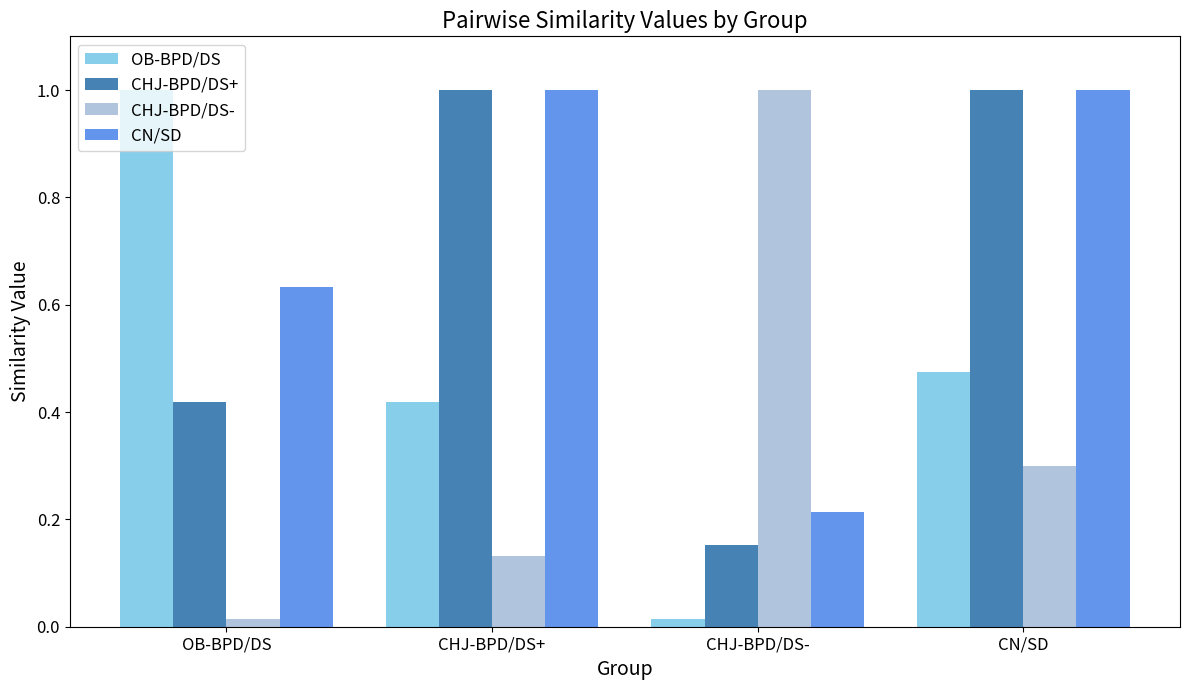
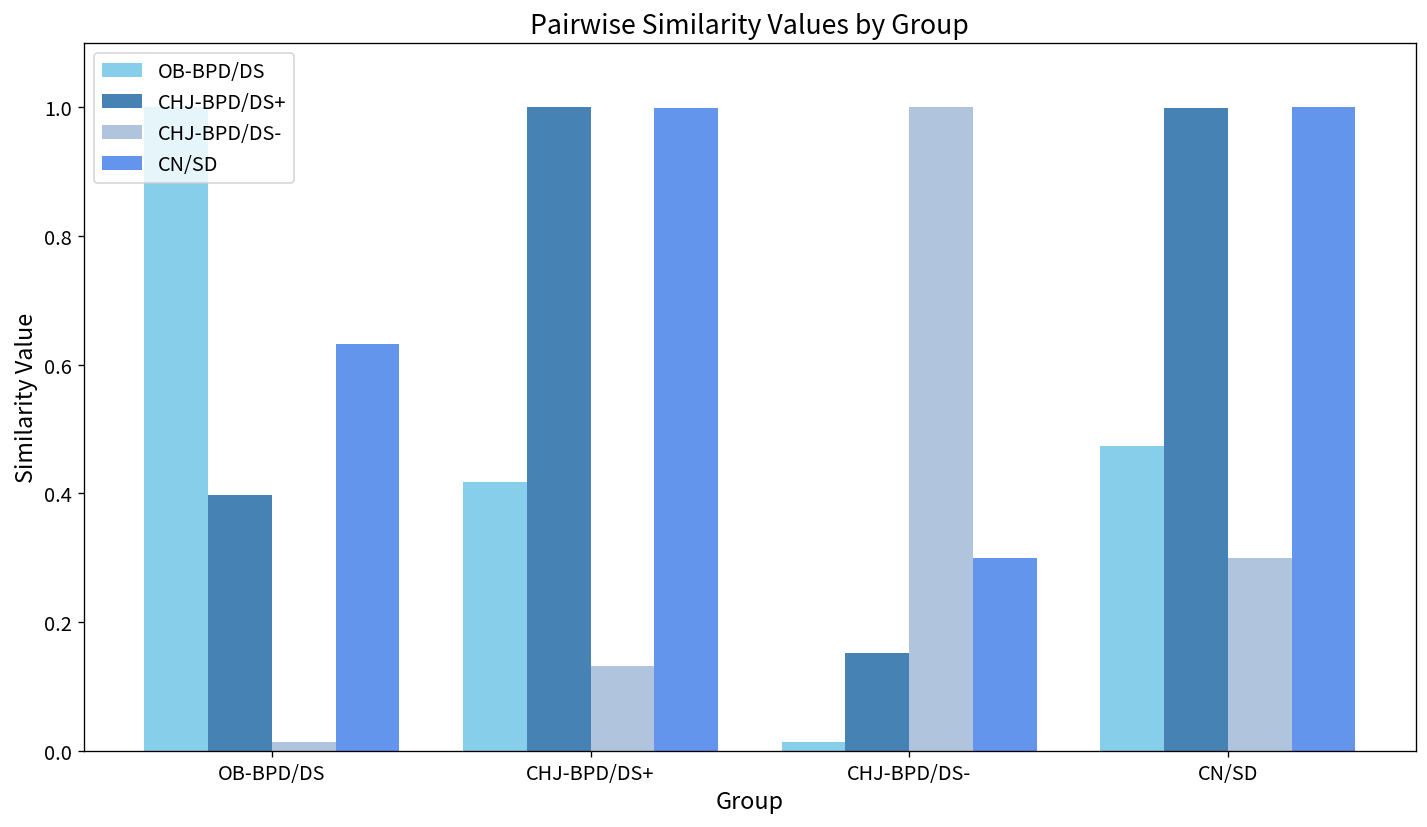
CHJ-BPD/DS+, OB-BPD/DS: 0.42 -> 0.40
CN/SD, CHJ-BPD/DS-: 0.21 -> 0.30
